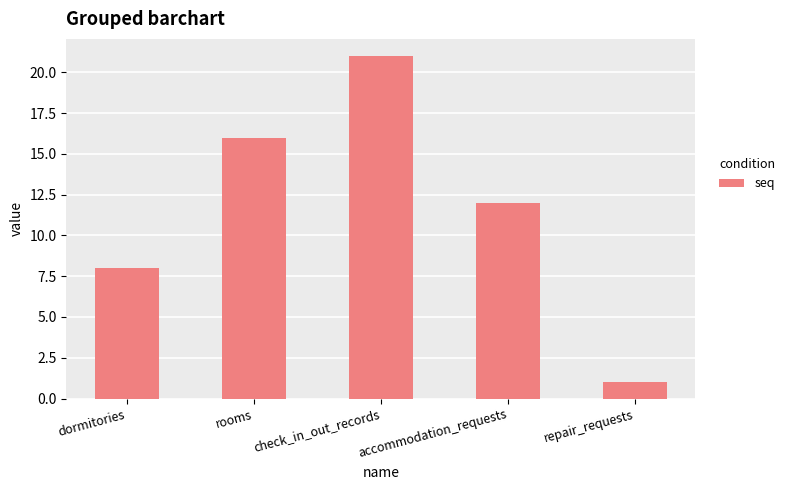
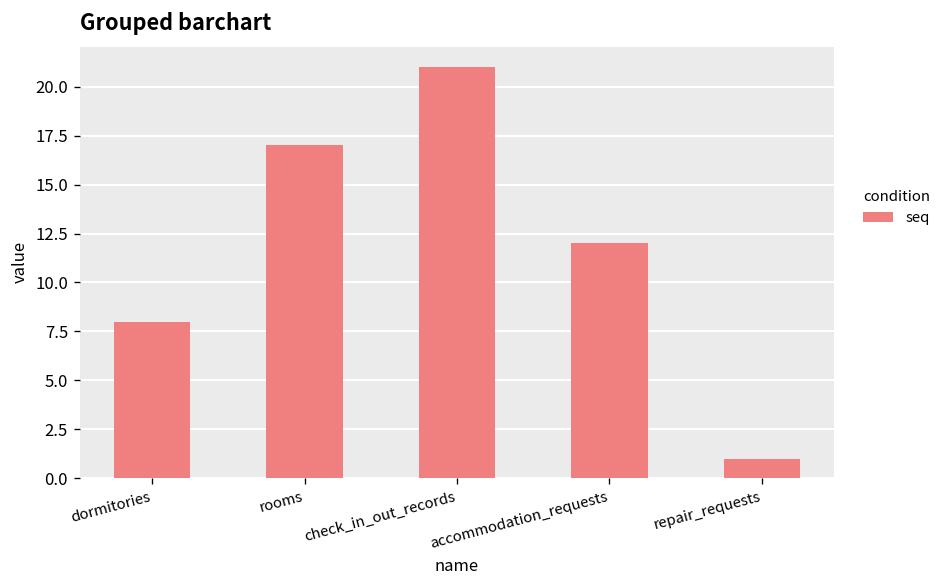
rooms: 16 -> 17
